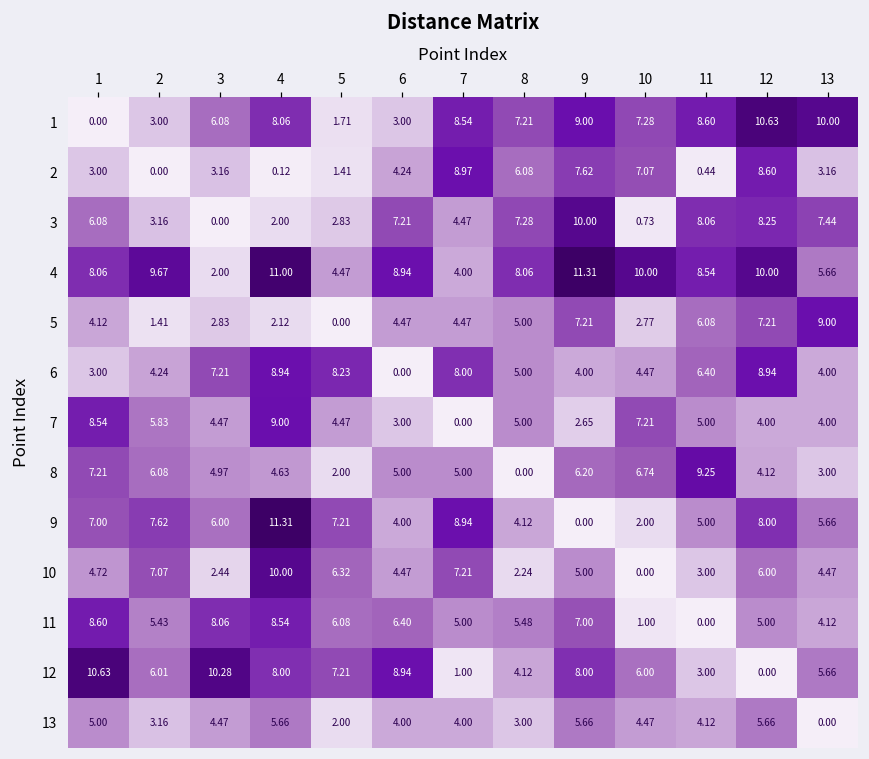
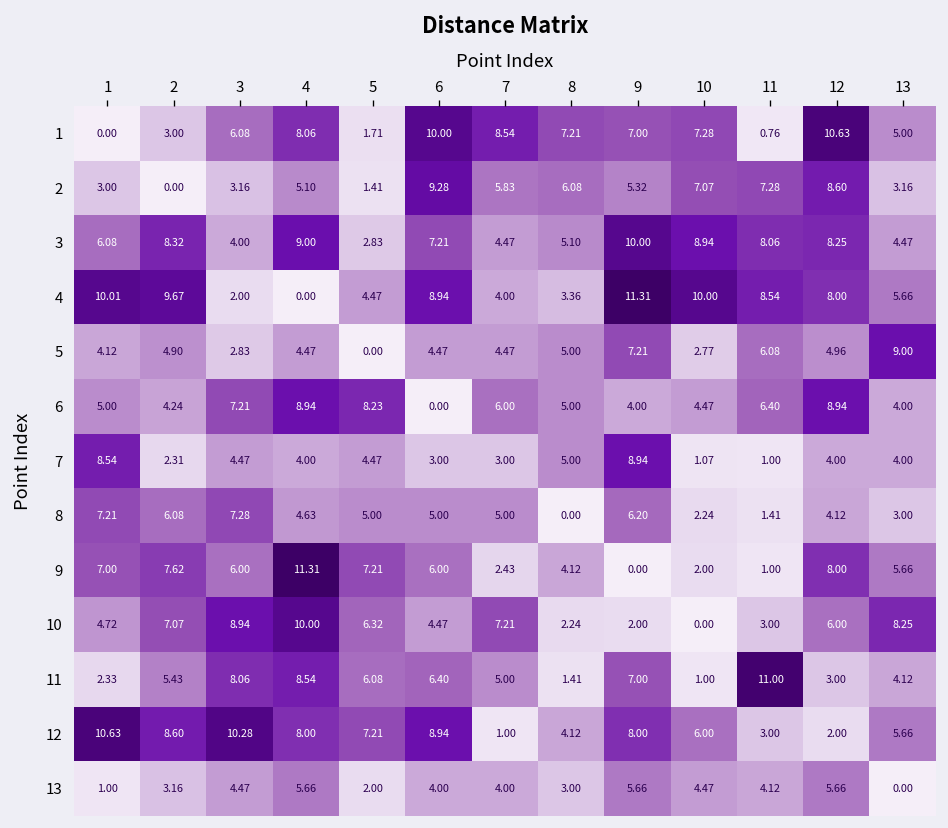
1, 6: 3.00 -> 10.00
1, 9: 9.00 -> 7.00
1, 11: 8.60 -> 0.76
1, 13: 10.00 -> 5.00
2, 4: 0.12 -> 5.10
2, 6: 4.24 -> 9.28
2, 7: 8.97 -> 5.83
2, 9: 7.62 -> 5.32
2, 11: 0.44 -> 7.28
3, 2: 3.16 -> 8.32
3, 3: 0.00 -> 4.00
3, 4: 2.00 -> 9.00
3, 8: 7.28 -> 5.10
3, 10: 0.73 -> 8.94
3, 13: 7.44 -> 4.47
4, 1: 8.06 -> 10.01
4, 4: 11.00 -> 0.00
4, 8: 8.06 -> 3.36
4, 12: 10.00 -> 8.00
5, 2: 1.41 -> 4.90
5, 4: 2.12 -> 4.47
5, 12: 7.21 -> 4.96
6, 1: 3.00 -> 5.00
6, 7: 8.00 -> 6.00
7, 2: 5.83 -> 2.31
7, 4: 9.00 -> 4.00
7, 7: 0.00 -> 3.00
7, 9: 2.65 -> 8.94
7, 10: 7.21 -> 1.07
7, 11: 5.00 -> 1.00
8, 3: 4.97 -> 7.28
8, 5: 2.00 -> 5.00
8, 10: 6.74 -> 2.24
8, 11: 9.25 -> 1.41
9, 6: 4.00 -> 6.00
9, 7: 8.94 -> 2.43
9, 11: 5.00 -> 1.00
10, 3: 2.44 -> 8.94
10, 9: 5.00 -> 2.00
10, 13: 4.47 -> 8.25
11, 1: 8.60 -> 2.33
11, 8: 5.48 -> 1.41
11, 11: 0.00 -> 11.00
11, 12: 5.00 -> 3.00
12, 2: 6.01 -> 8.60
12, 12: 0.00 -> 2.00
13, 1: 5.00 -> 1.00
